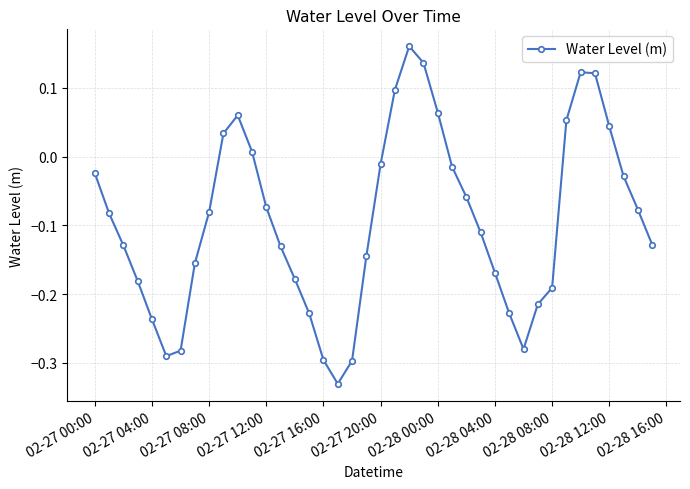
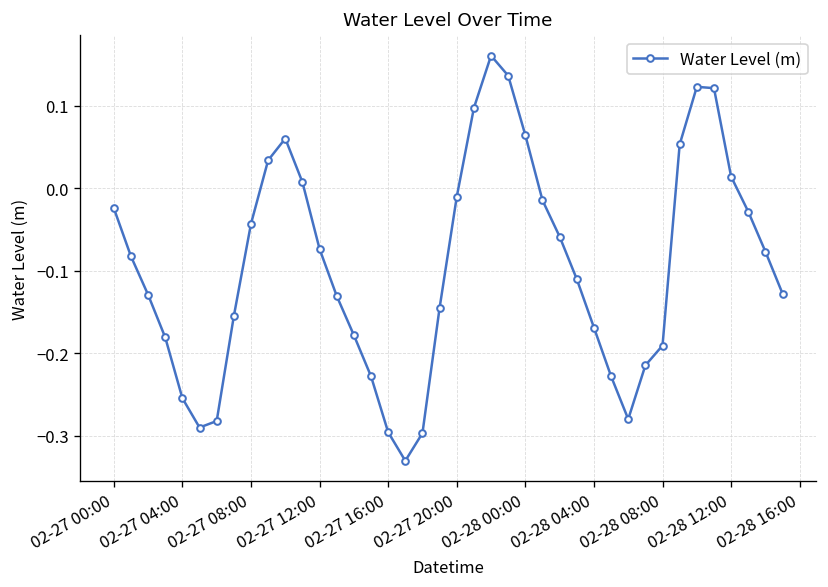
02-27 04:00: -0.24 -> -0.25
02-27 08:00: -0.08 -> -0.04
02-28 12:00: 0.04 -> 0.01
